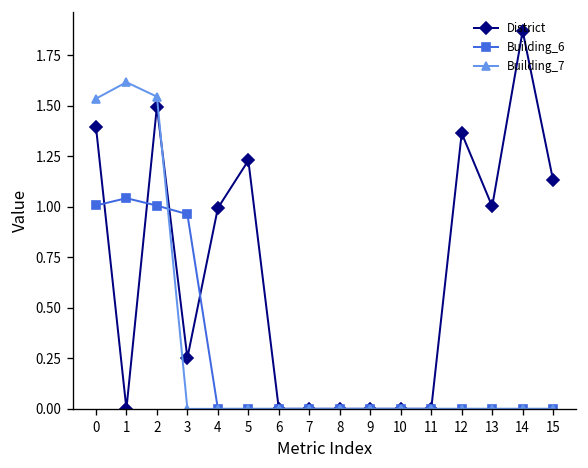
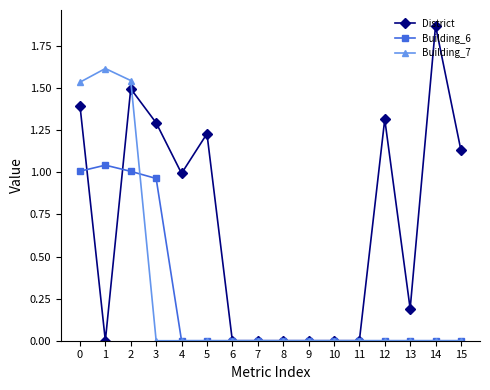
District, 3: 0.25 -> 1.29
District, 12: 1.36 -> 1.32
District, 13: 1.00 -> 0.19
